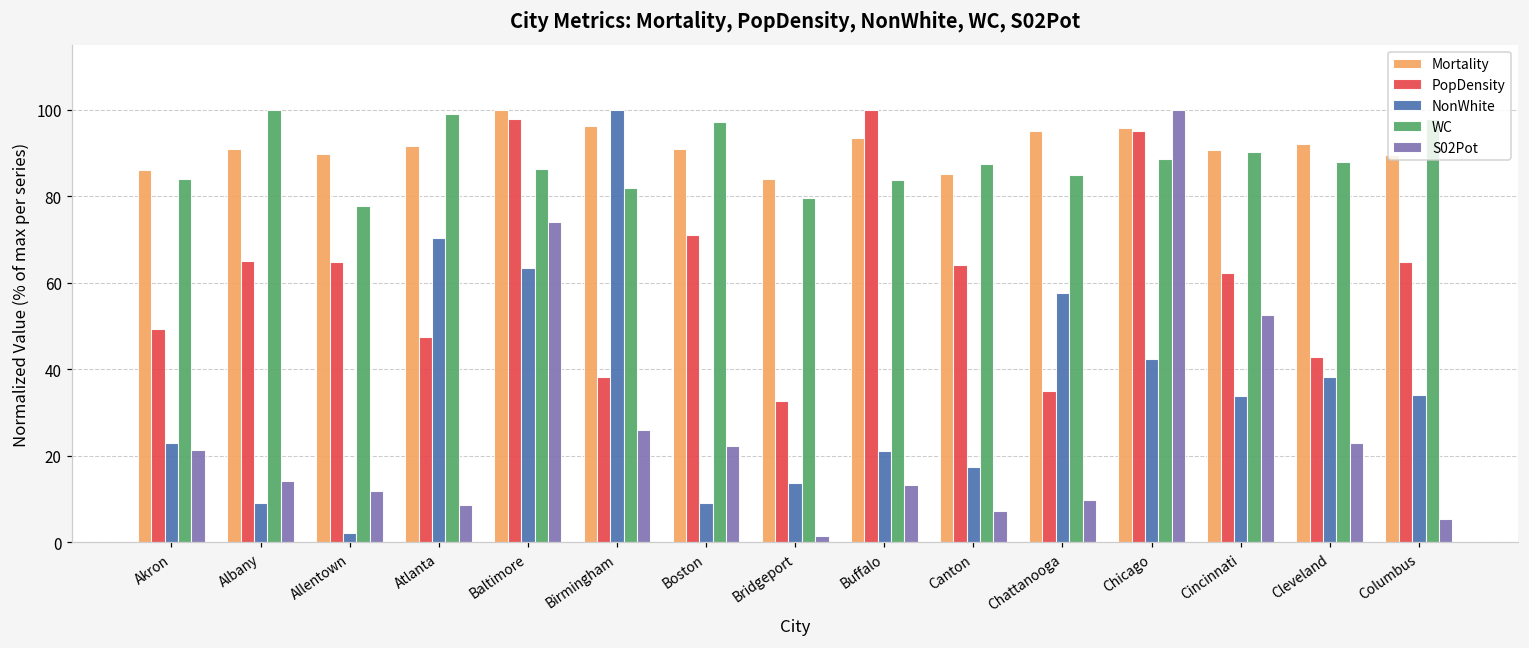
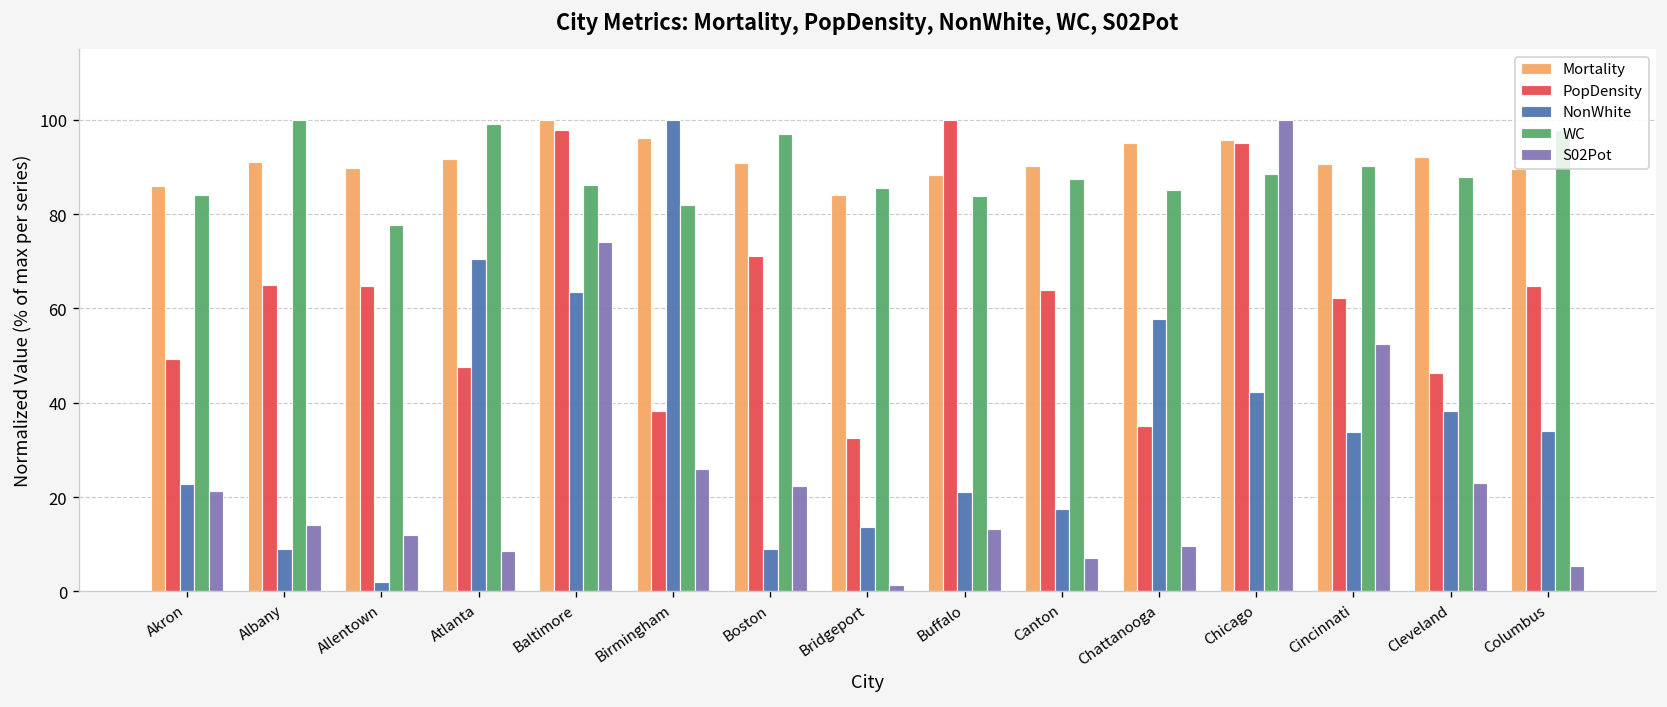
WC, Bridgeport: 80 -> 86
Mortality, Buffalo: 94 -> 88
Mortality, Canton: 85 -> 90
PopDensity, Cleveland: 43 -> 46
